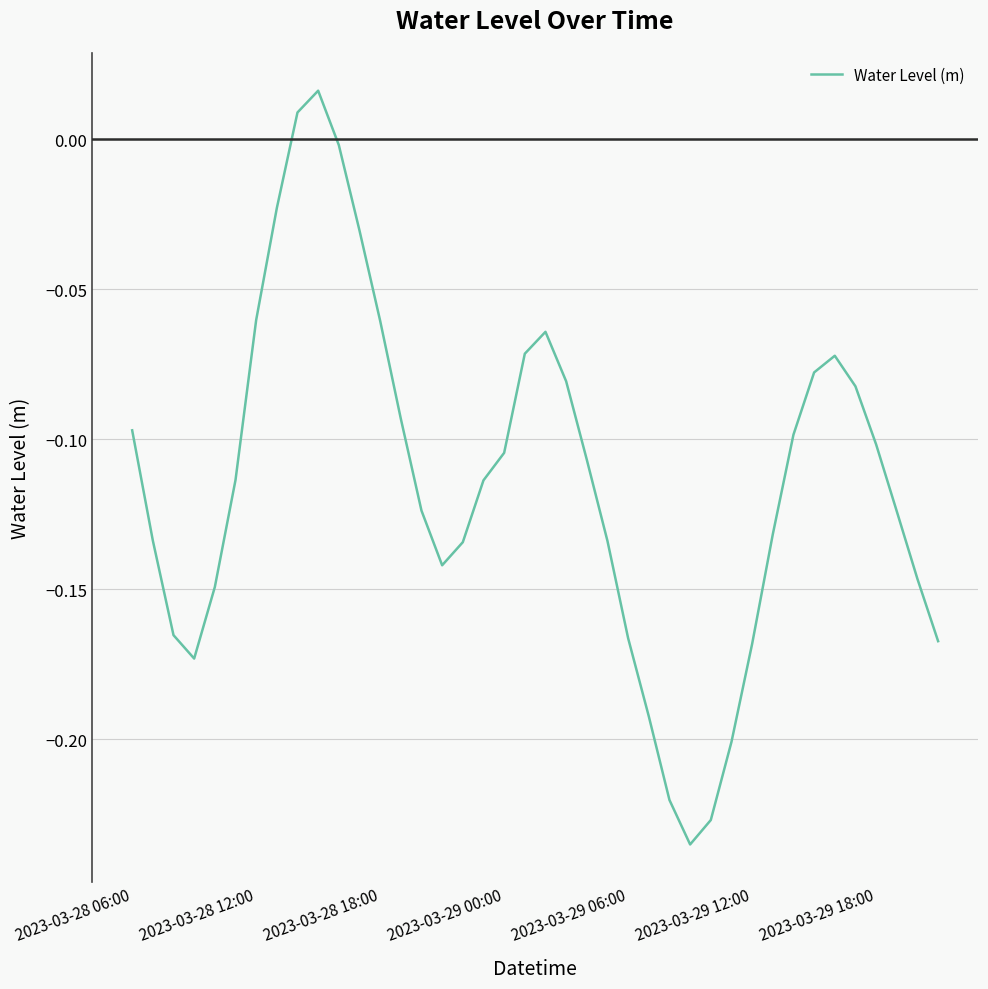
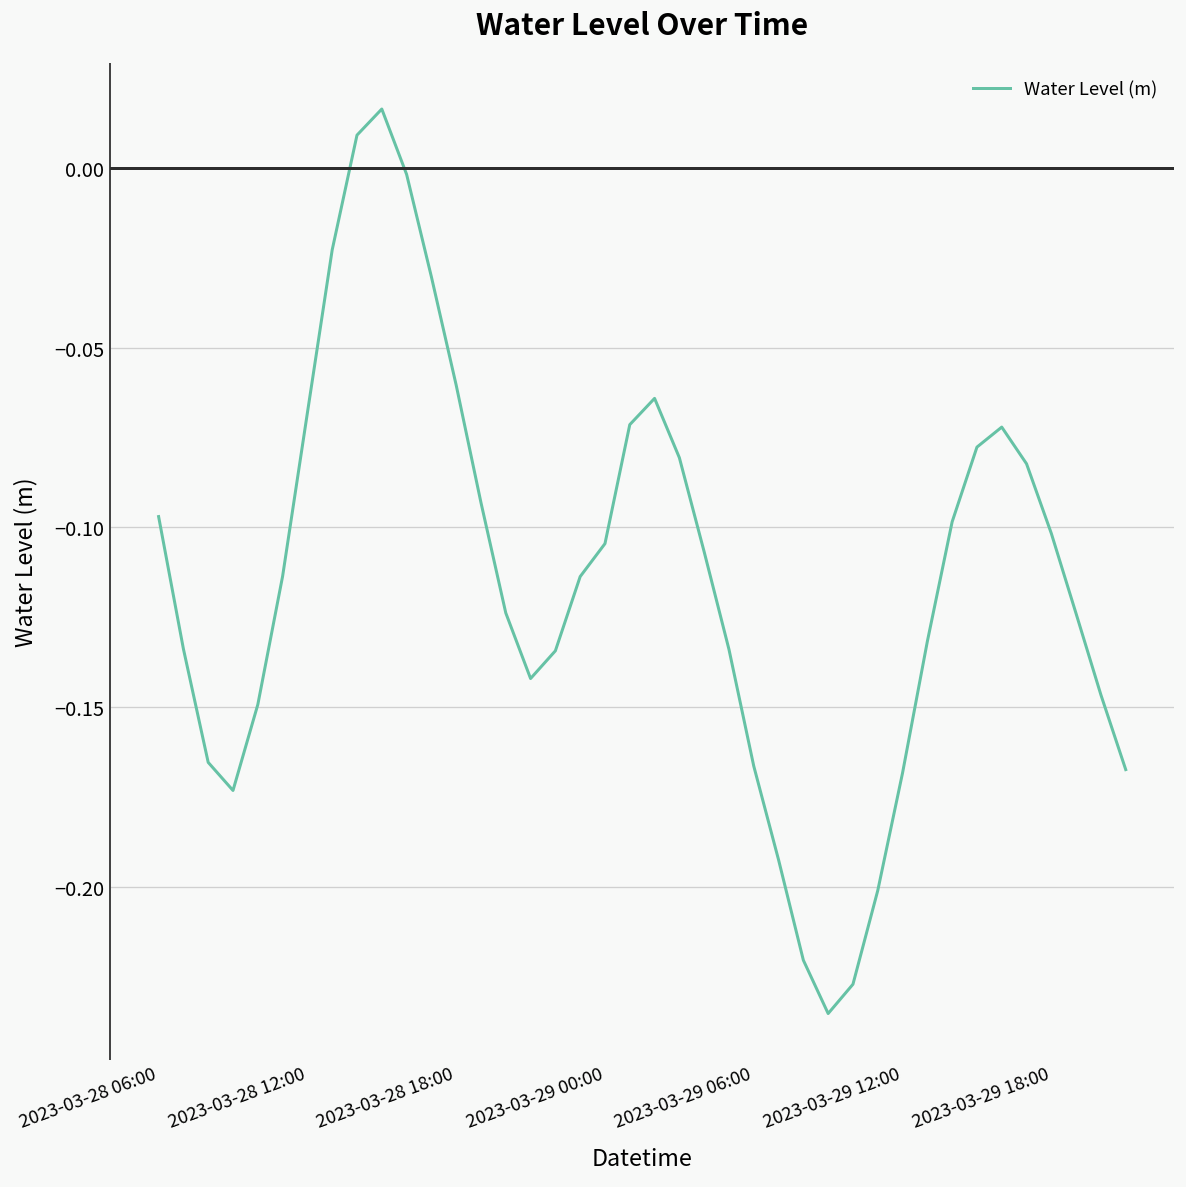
2023-03-28 12:00: -0.060 -> -0.068
